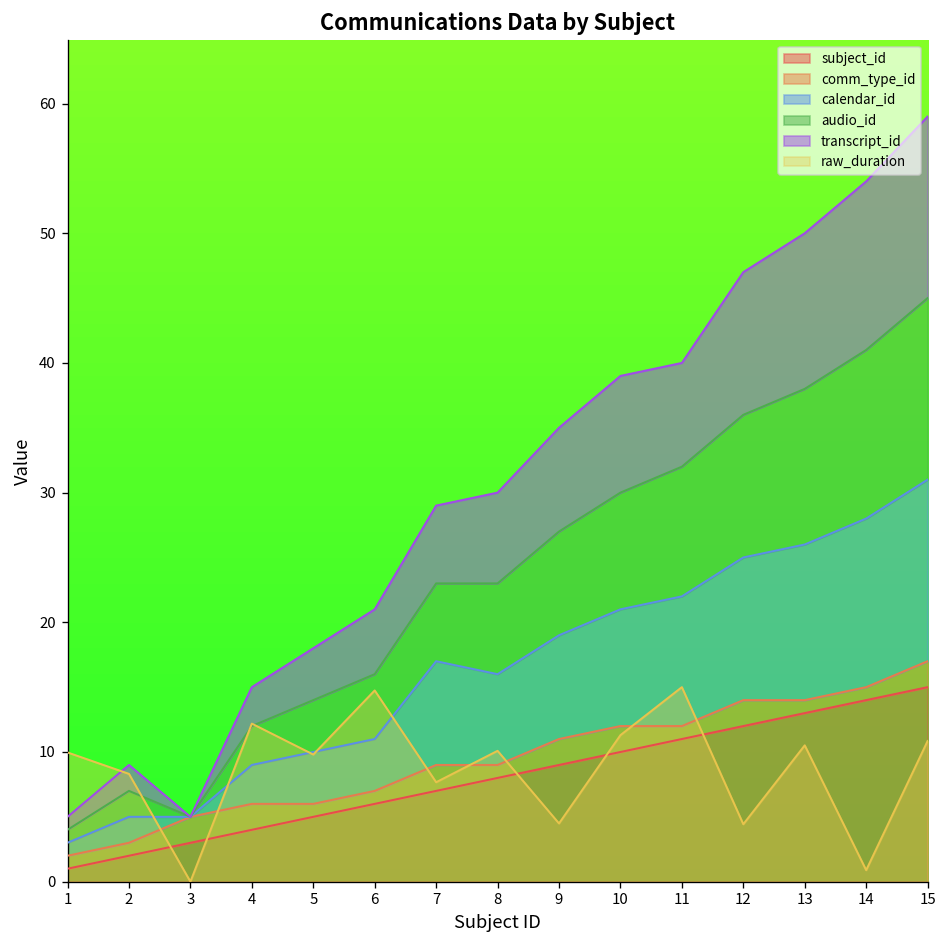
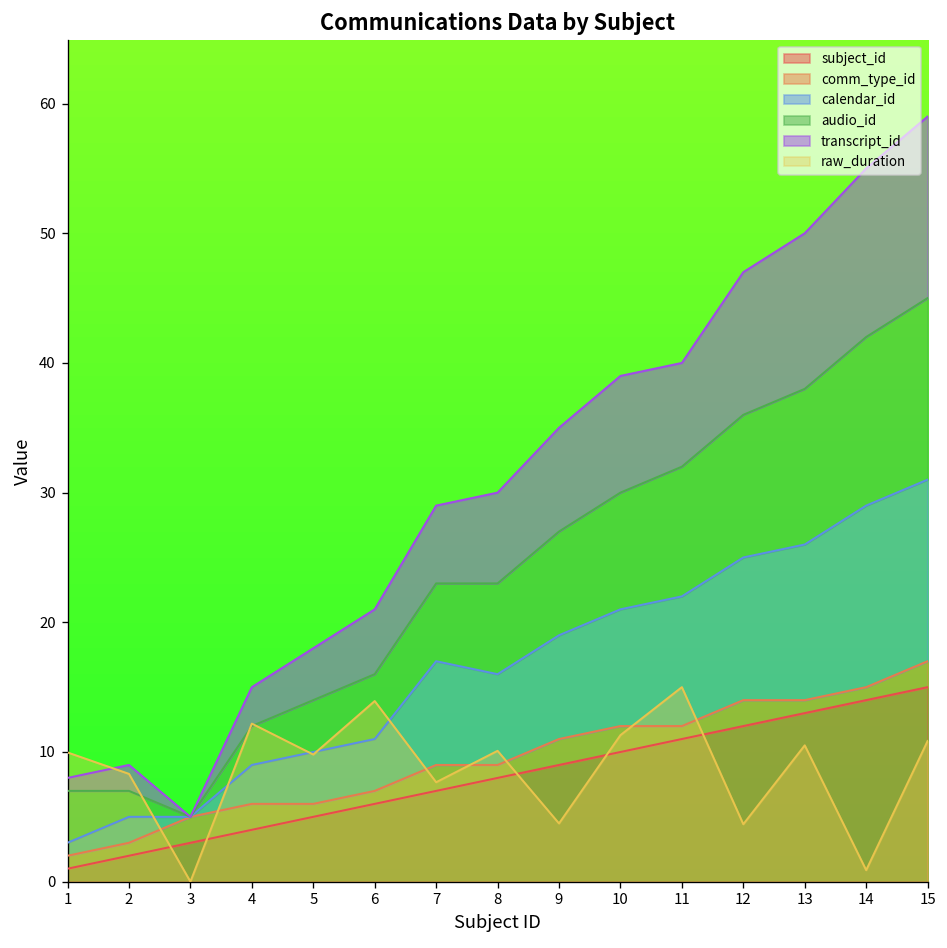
audio_id, 1: 1 -> 4
raw_duration, 6: 14.7 -> 13.9
calendar_id, 14: 13 -> 14
